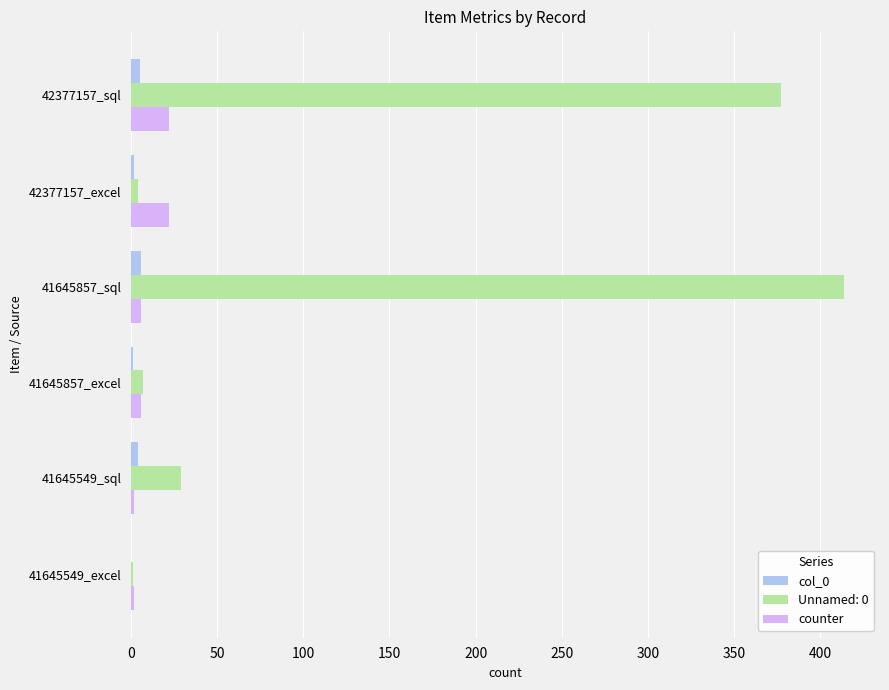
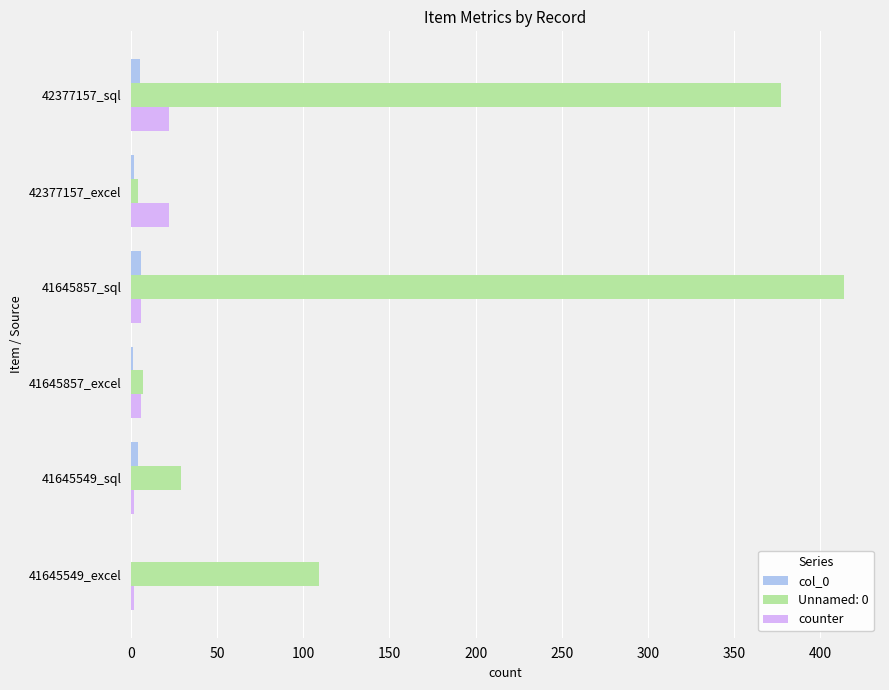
Unnamed: 0, 41645549_excel: 1 -> 109
